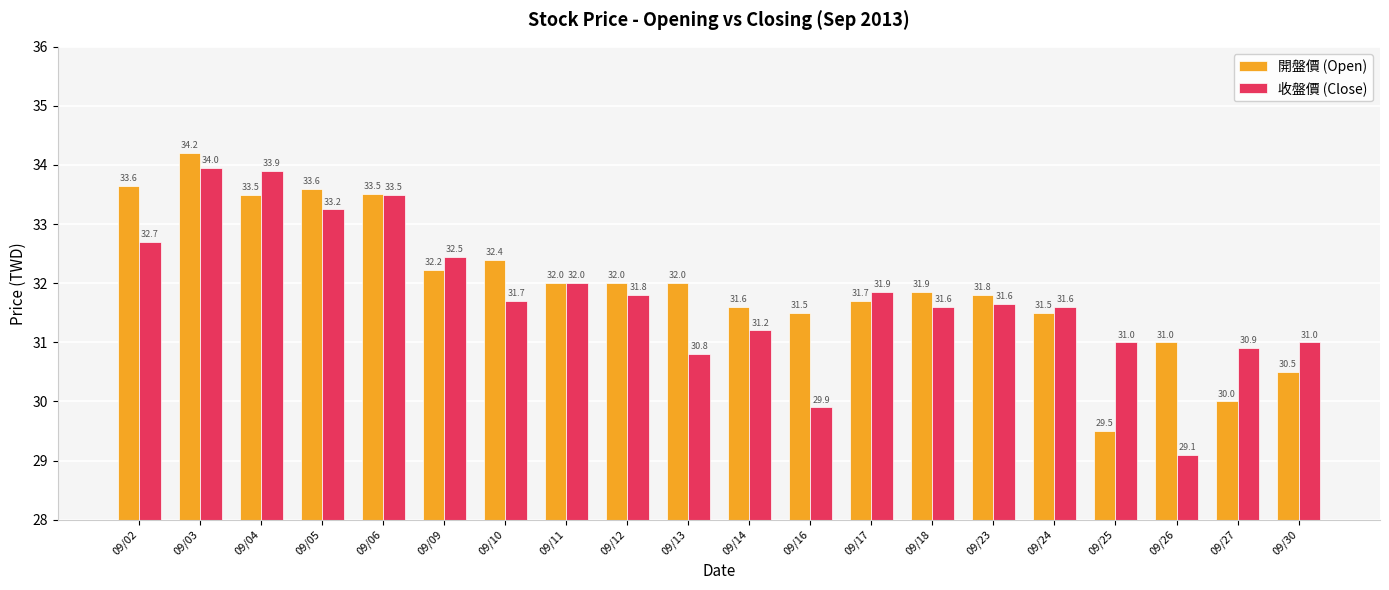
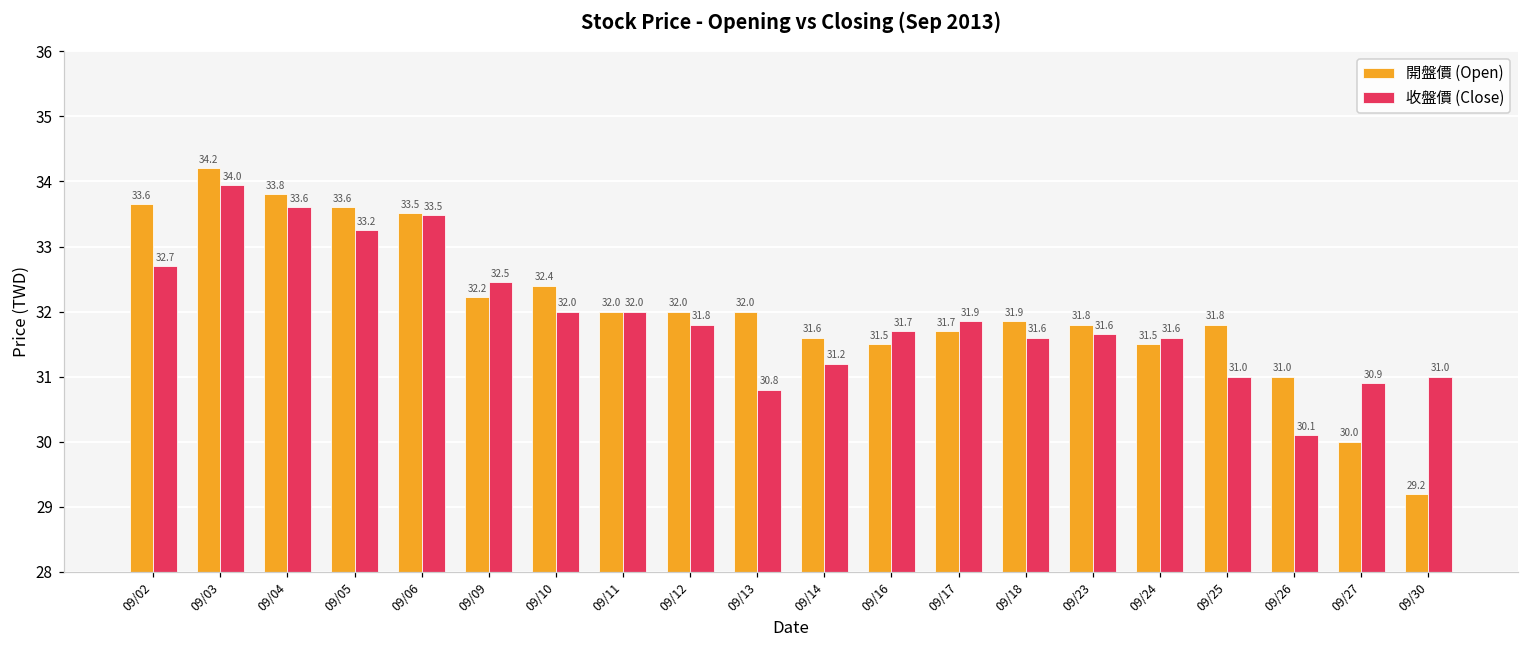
開盤價 (Open), 09/04: 33.5 -> 33.8
收盤價 (Close), 09/04: 33.9 -> 33.6
收盤價 (Close), 09/10: 31.7 -> 32.0
收盤價 (Close), 09/16: 29.9 -> 31.7
開盤價 (Open), 09/25: 29.5 -> 31.8
收盤價 (Close), 09/26: 29.1 -> 30.1
開盤價 (Open), 09/30: 30.5 -> 29.2
